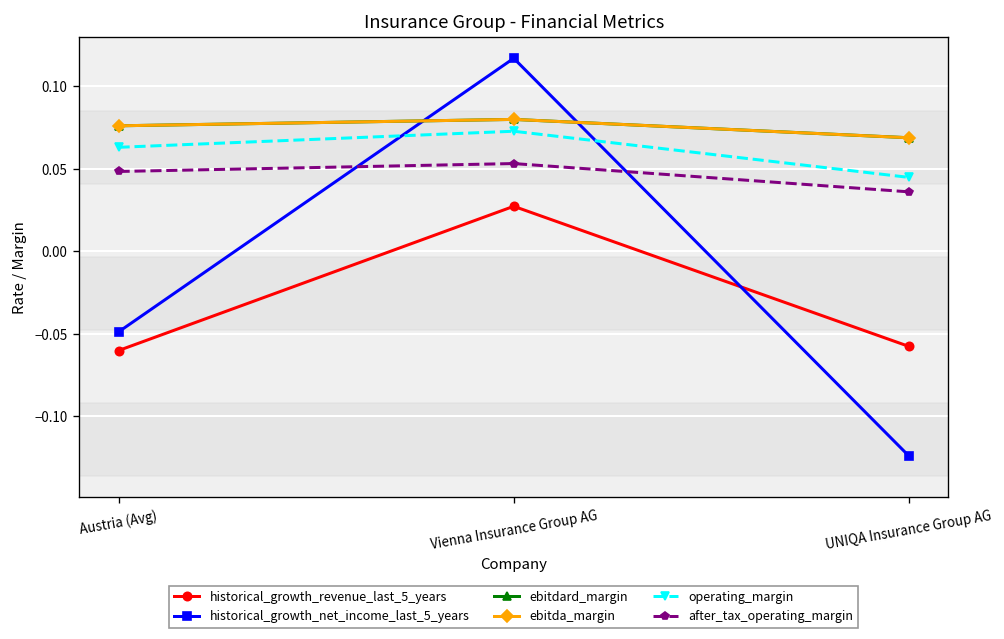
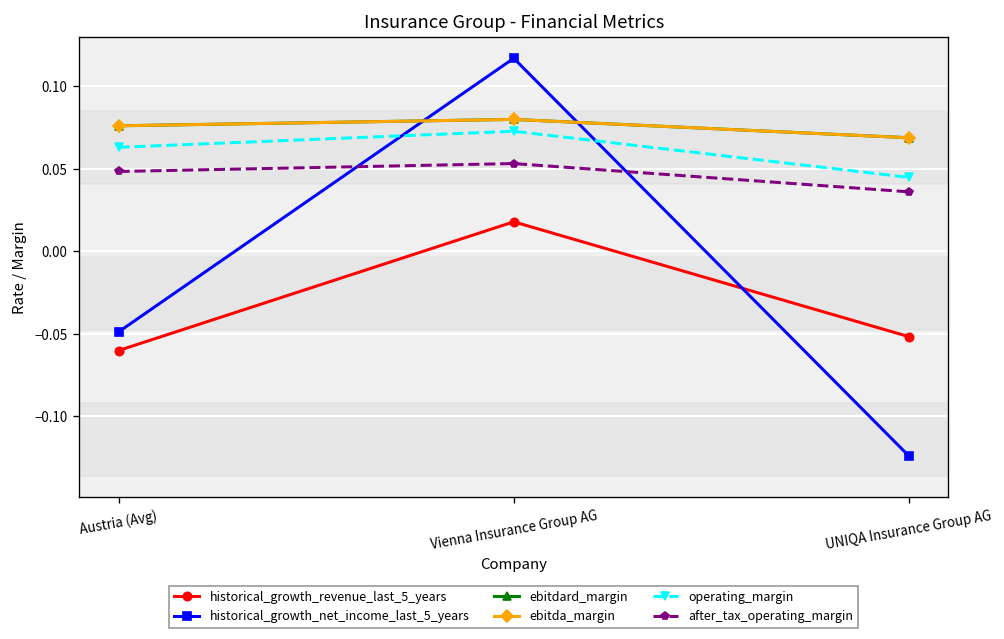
historical_growth_revenue_last_5_years, Vienna Insurance Group AG: 0.027 -> 0.018
historical_growth_revenue_last_5_years, UNIQA Insurance Group AG: -0.058 -> -0.052
